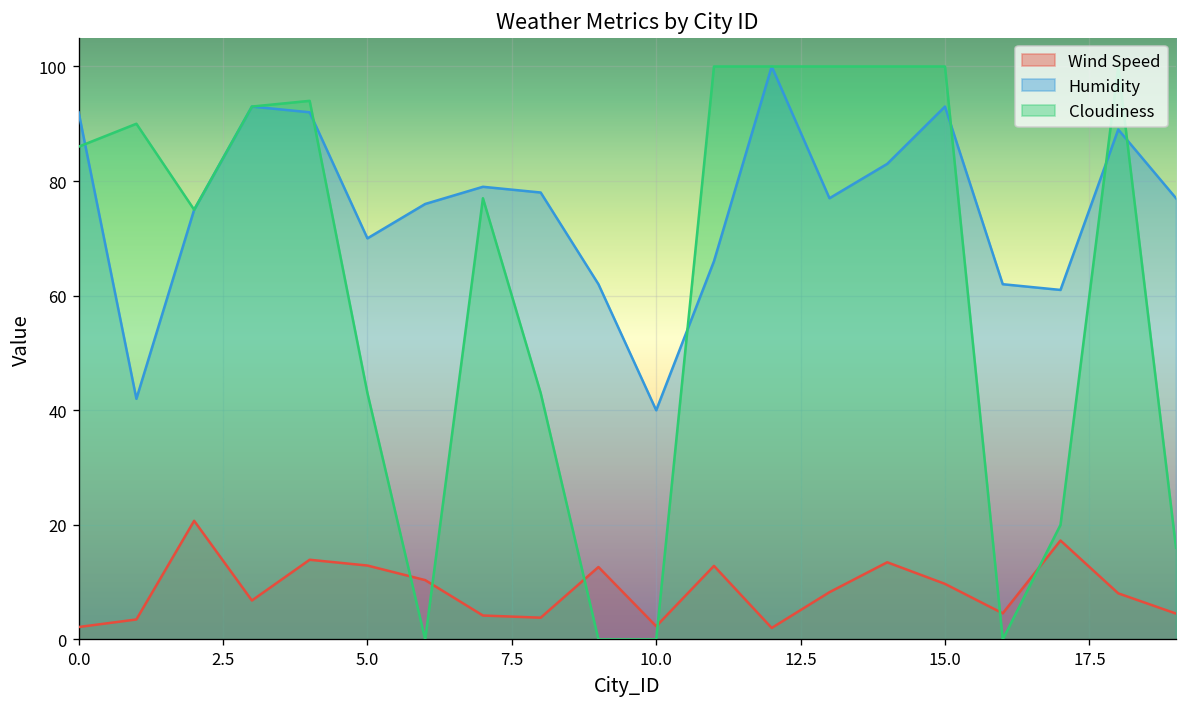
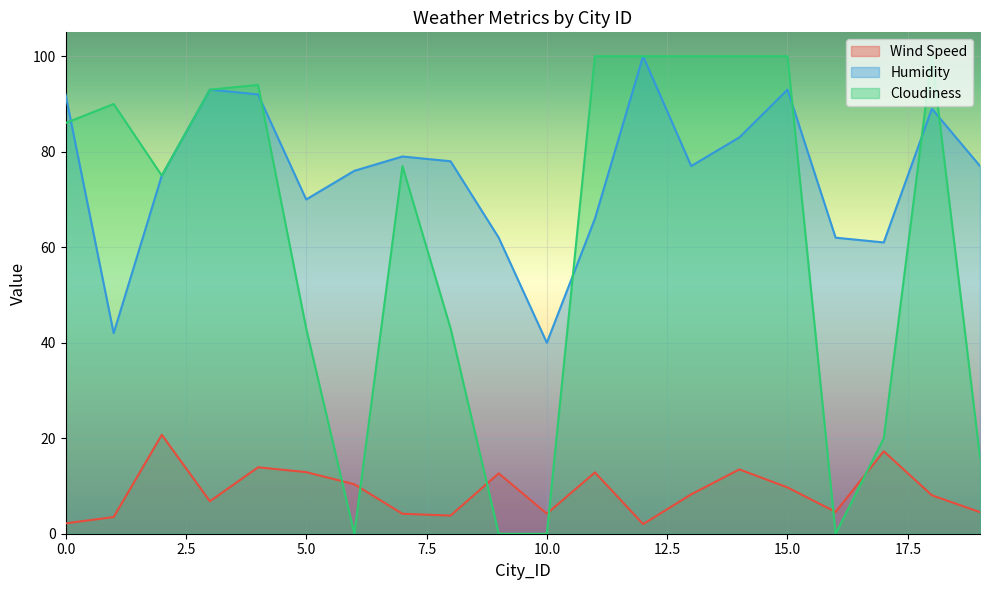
Wind Speed, 10.0: 2 -> 4
